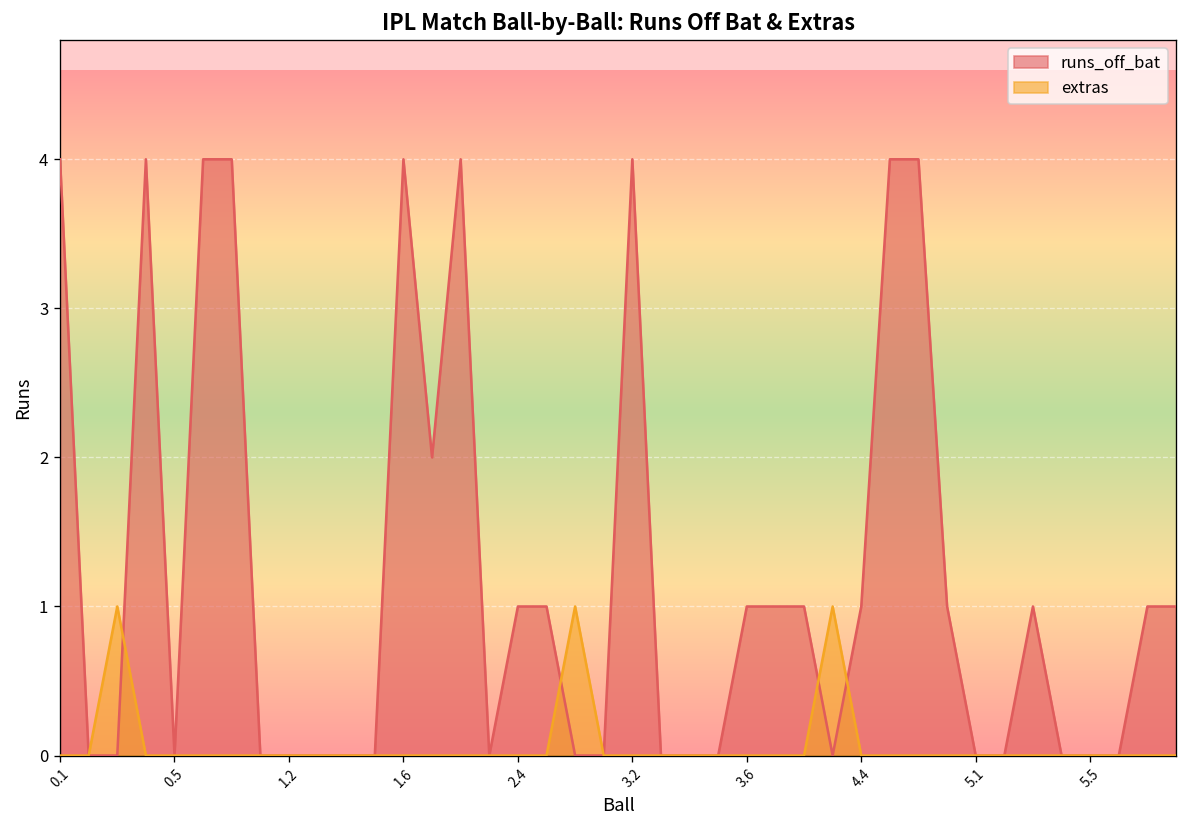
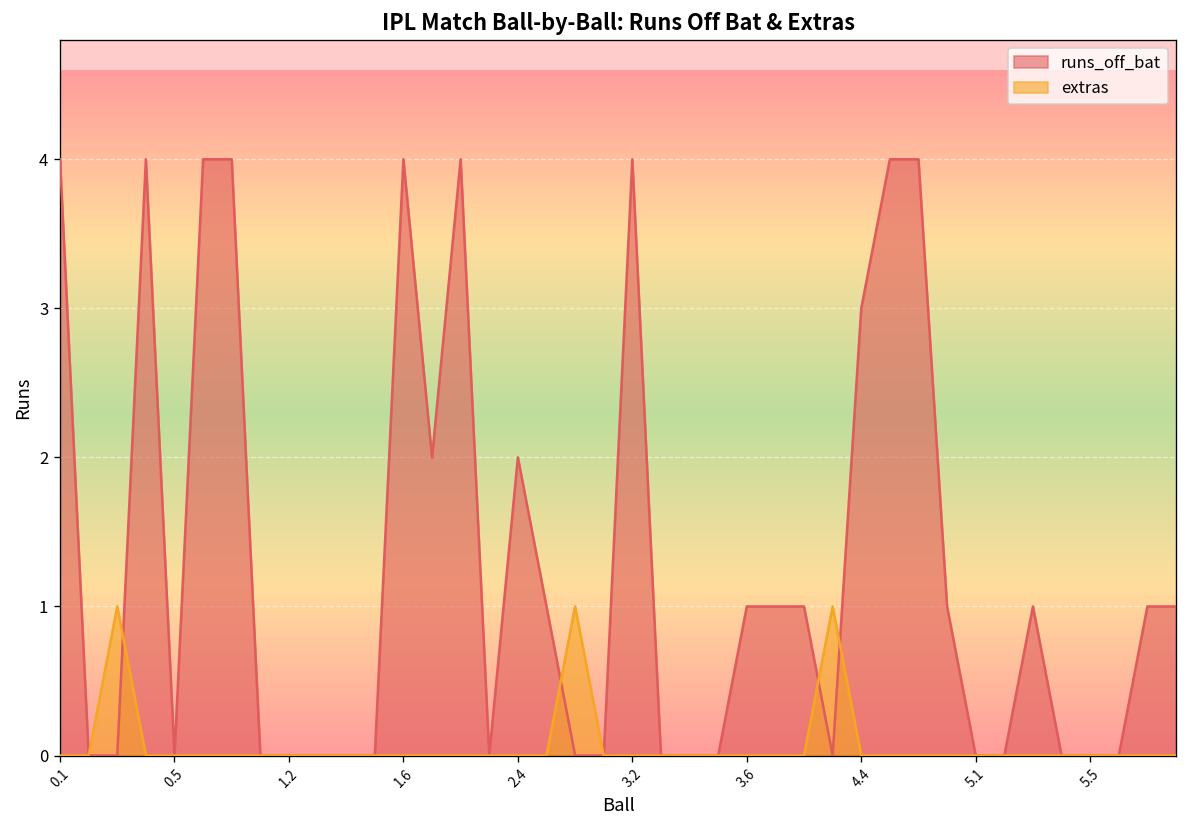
runs_off_bat, 2.4: 1 -> 2
runs_off_bat, 4.4: 1 -> 3
